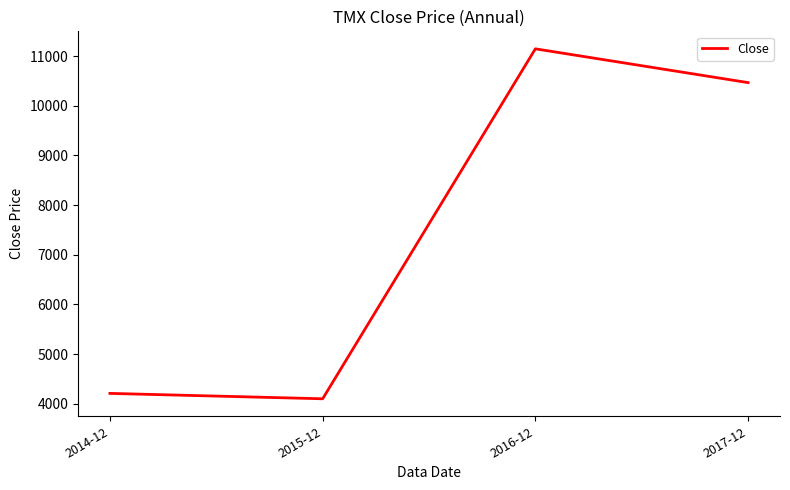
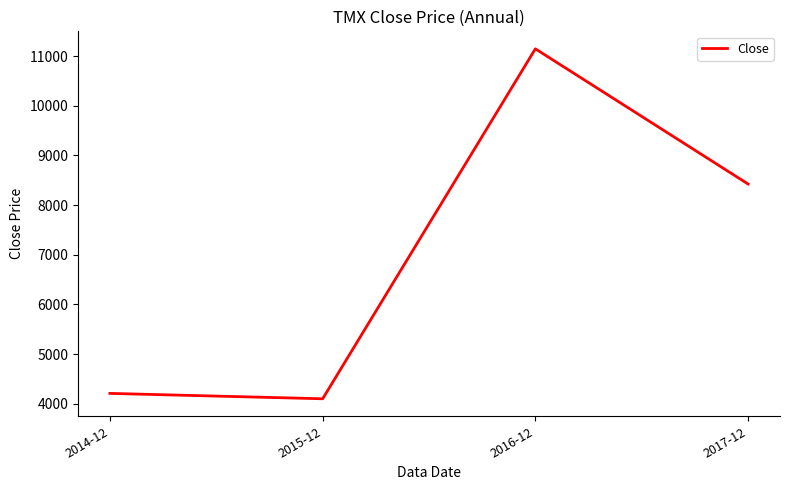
2017-12: 10500 -> 8400
